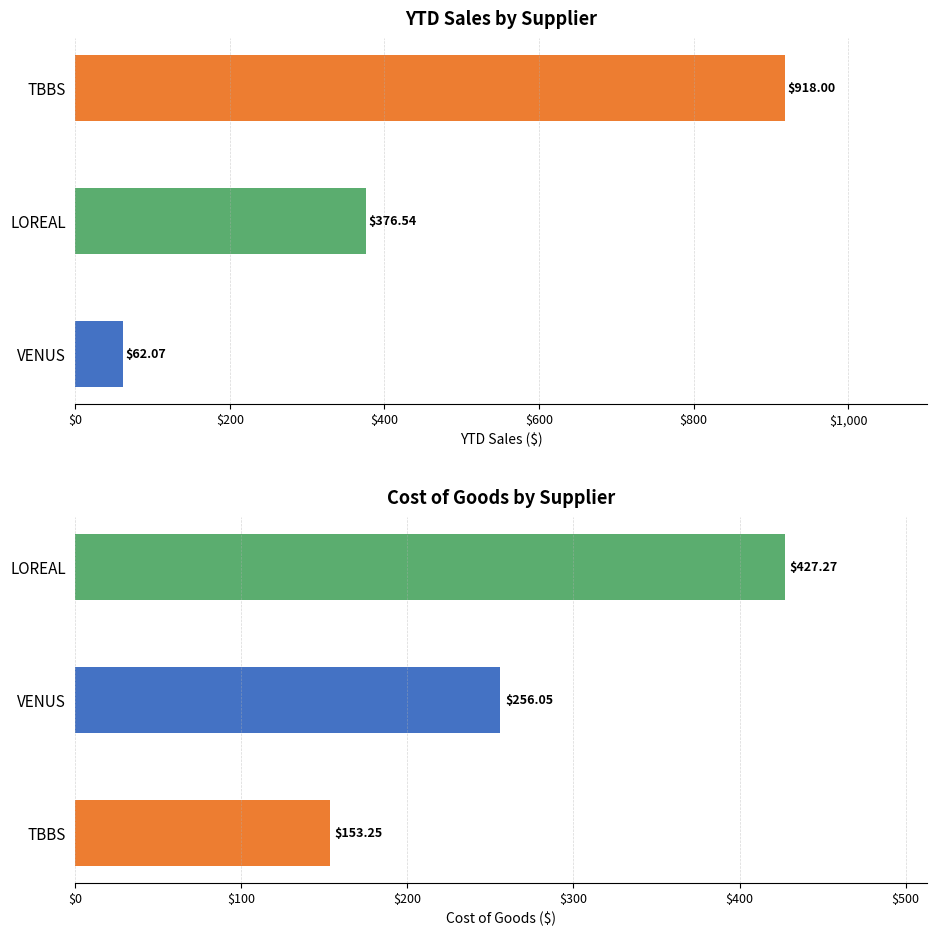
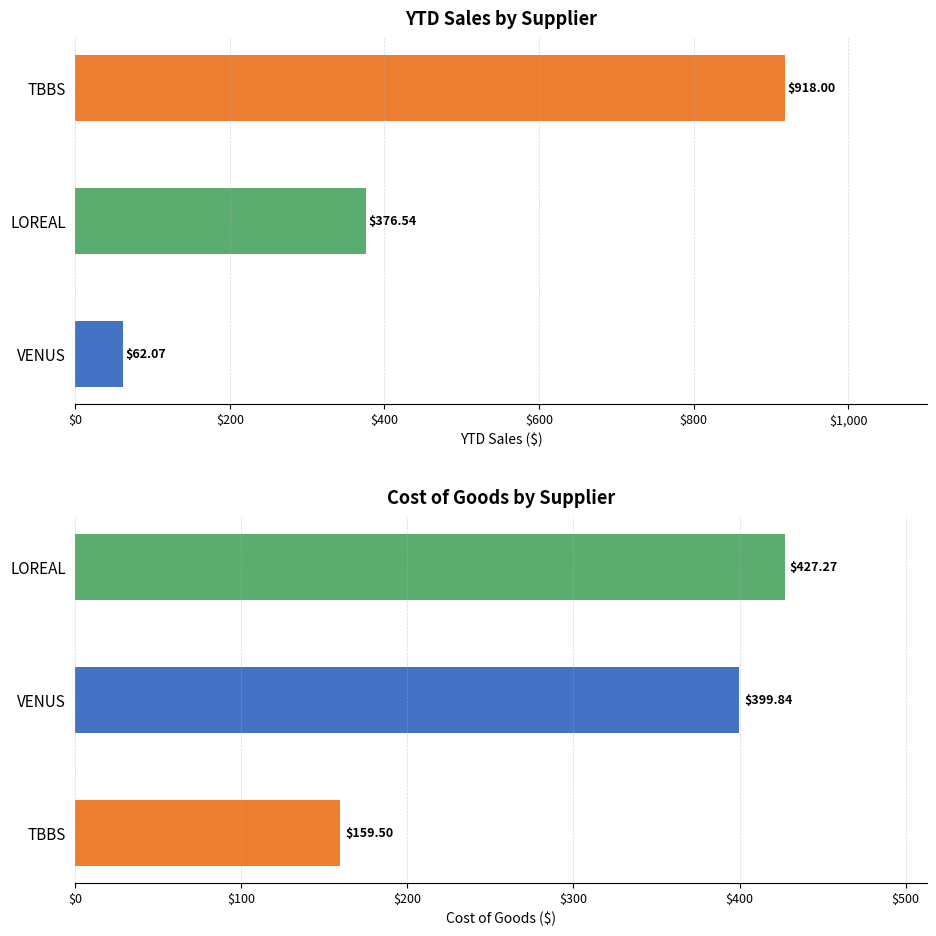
Cost of Goods by Supplier, VENUS: $256.05 -> $399.84
Cost of Goods by Supplier, TBBS: $153.25 -> $159.50
